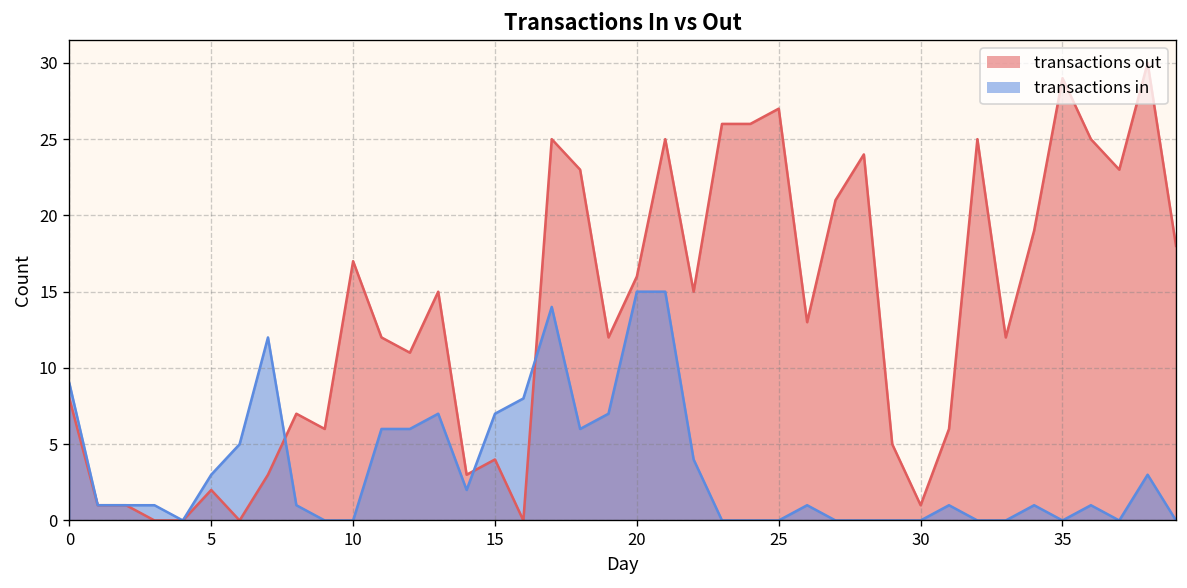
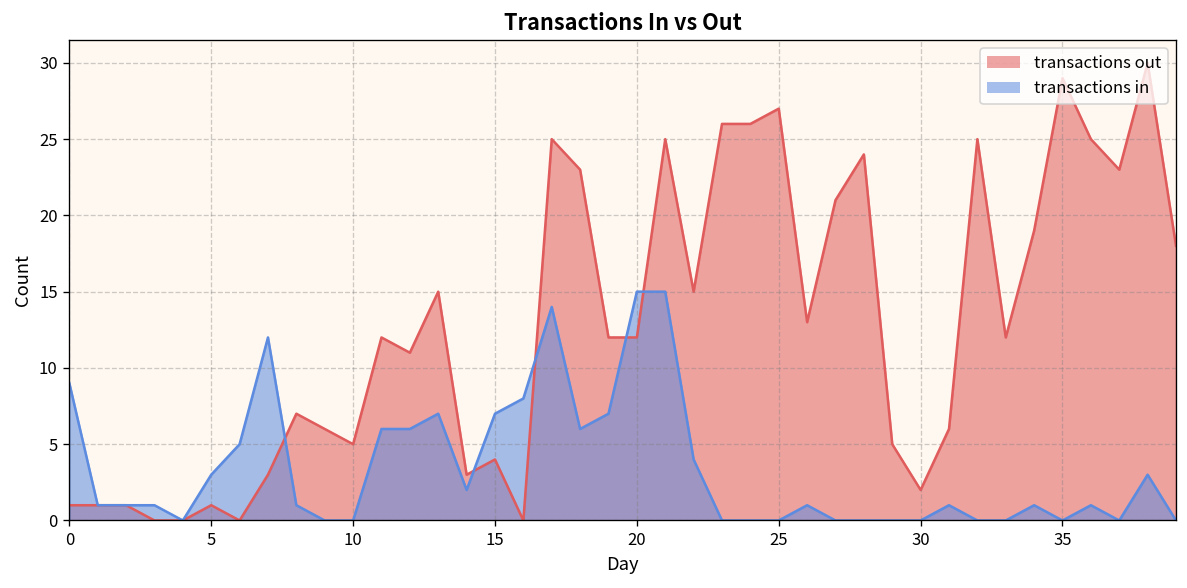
transactions out, 0: 8 -> 1
transactions out, 5: 2 -> 1
transactions out, 10: 17 -> 5
transactions out, 20: 16 -> 12
transactions out, 30: 1 -> 2
